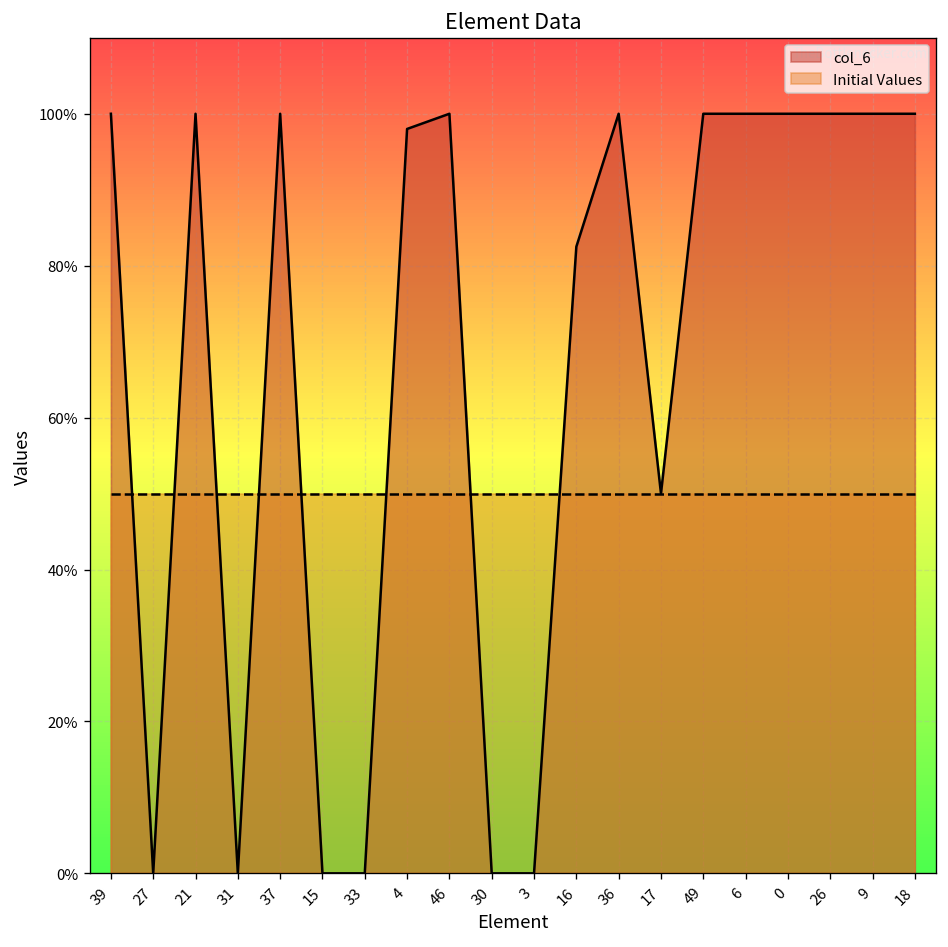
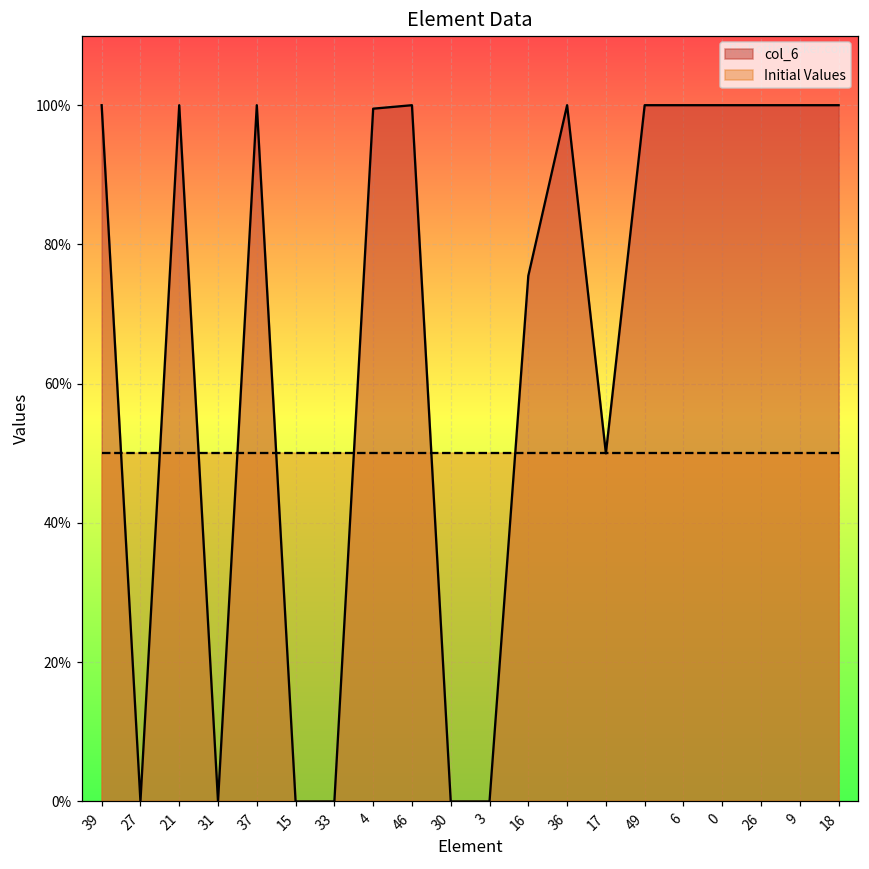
col_6, 4: 98% -> 100%
col_6, 16: 83% -> 76%
